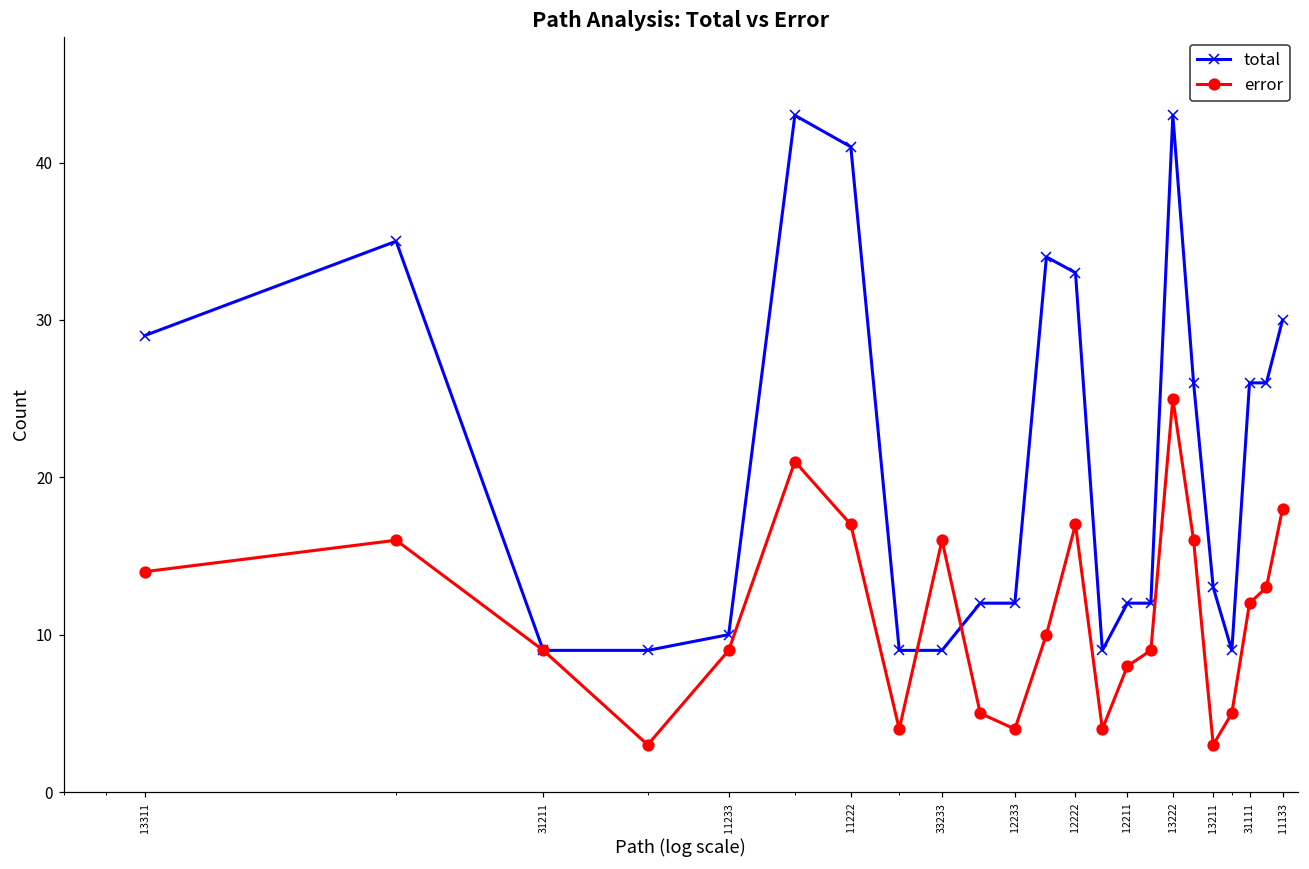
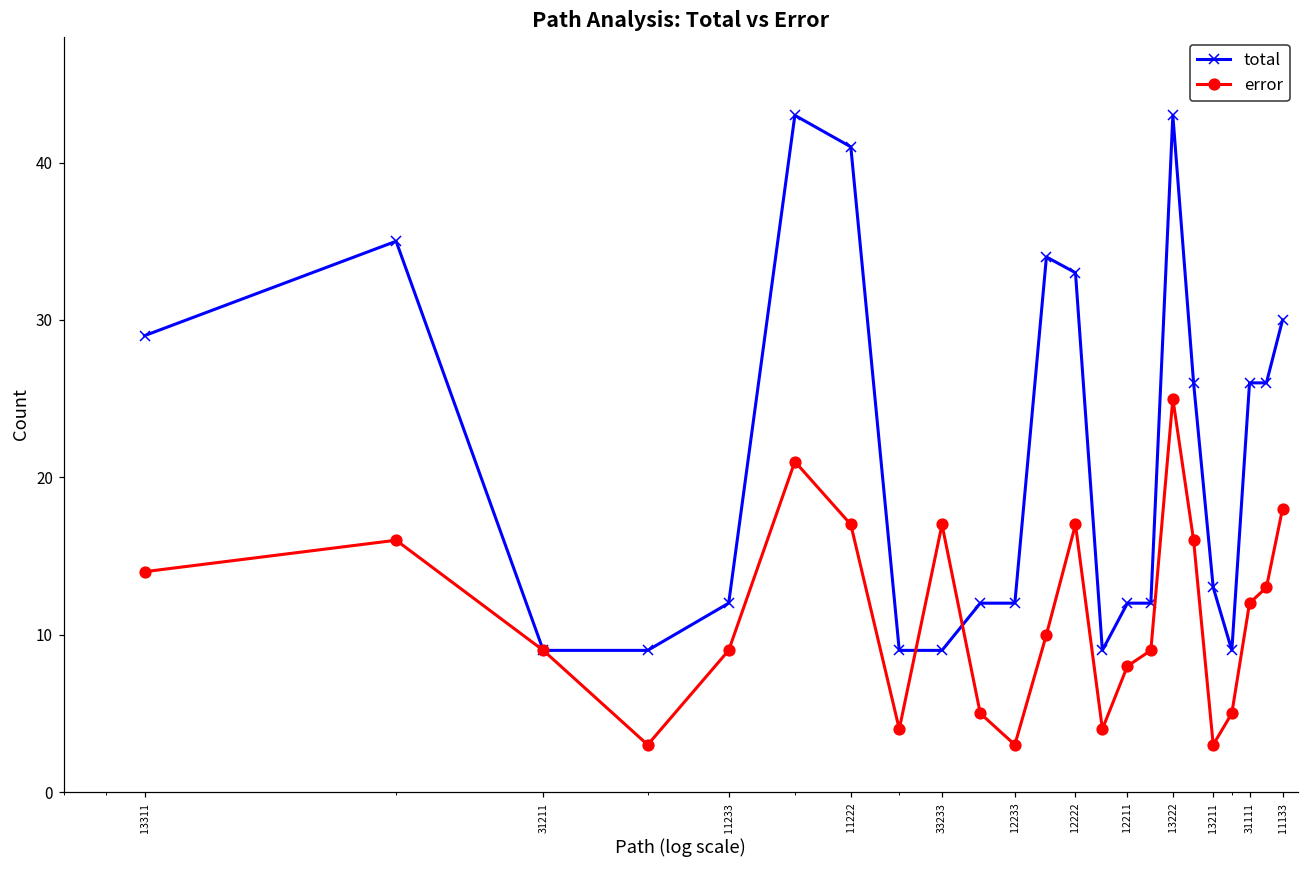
total, 11233: 10 -> 12
error, 33233: 16 -> 17
error, 12233: 4 -> 3
